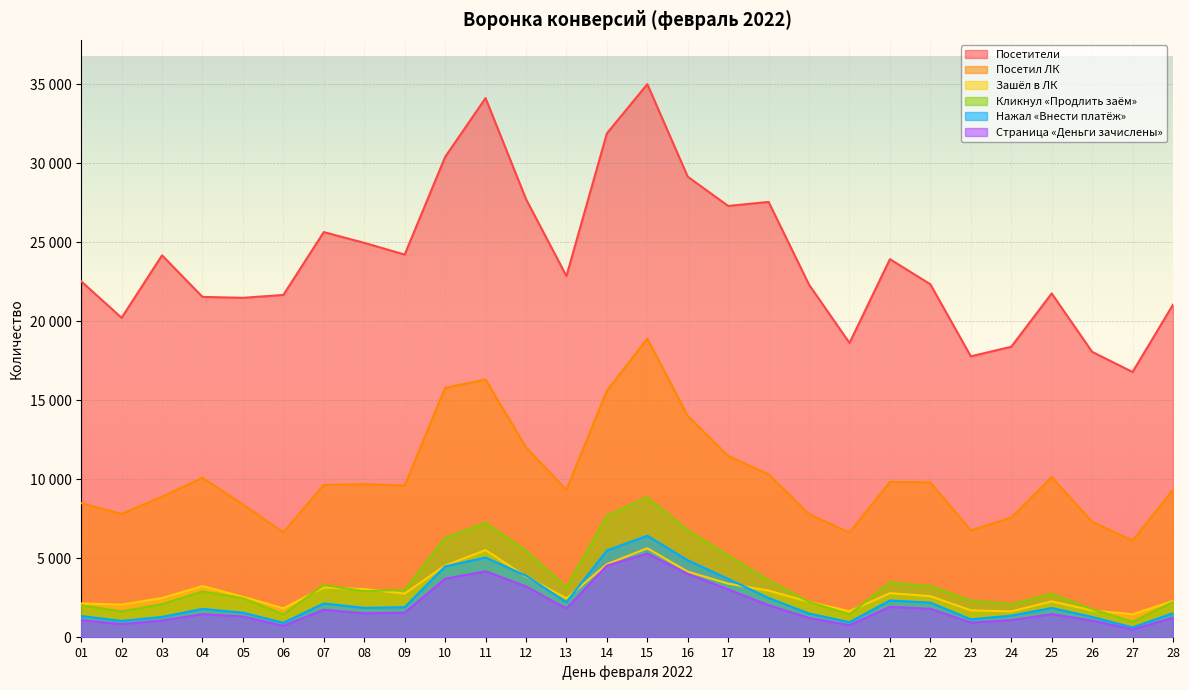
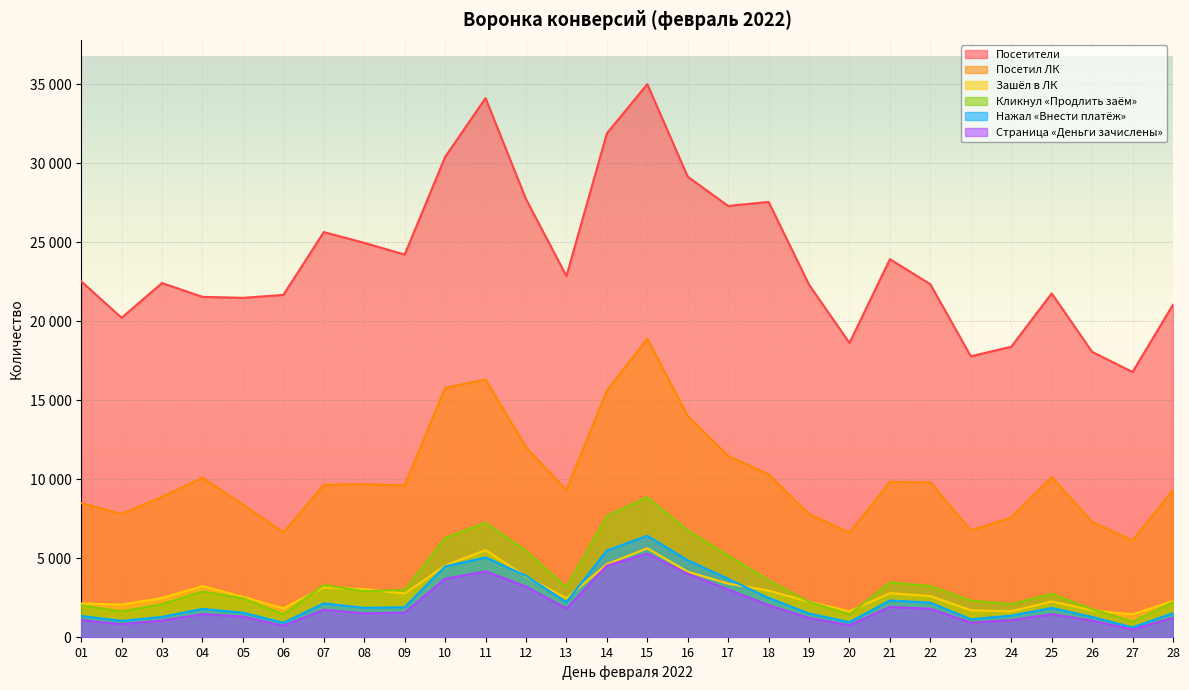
Посетители, 03: 24200 -> 22400
